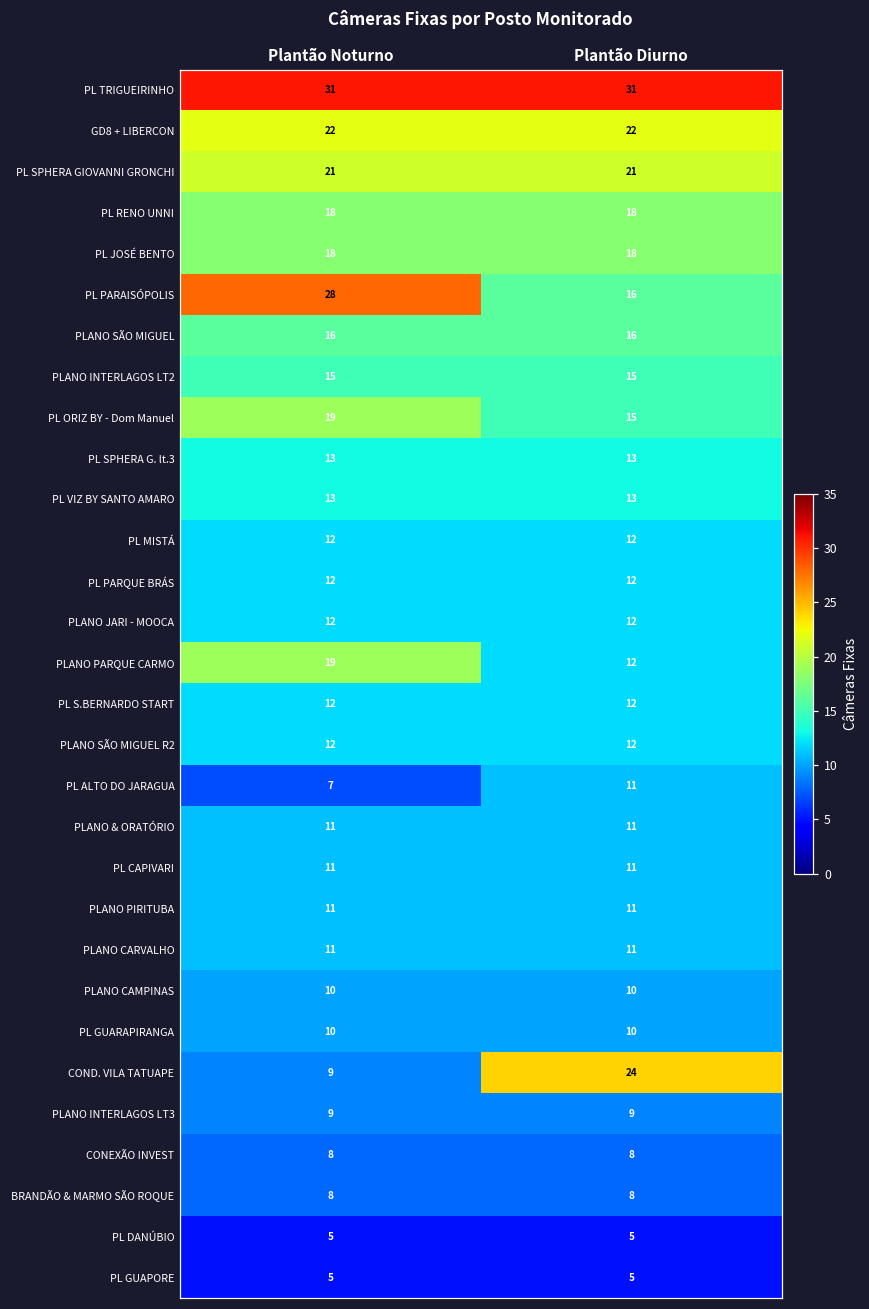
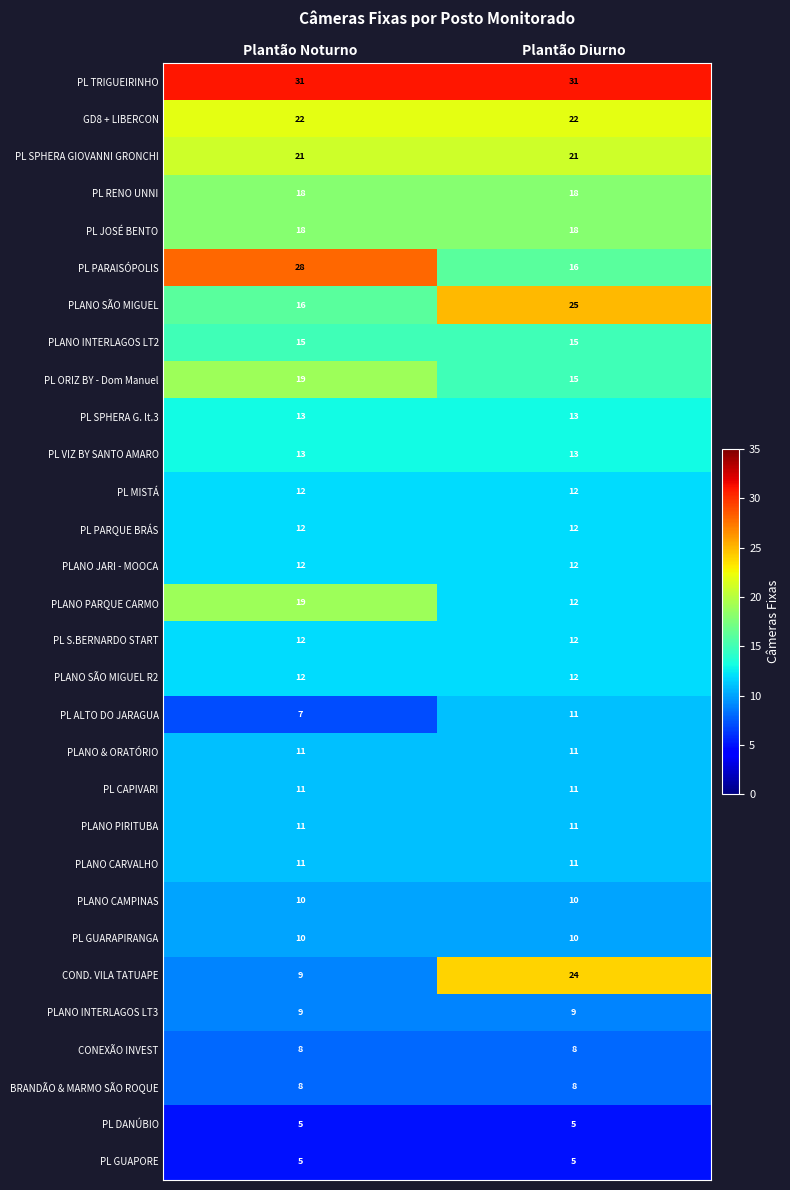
PLANO SÃO MIGUEL, Plantão Diurno: 16 -> 25
